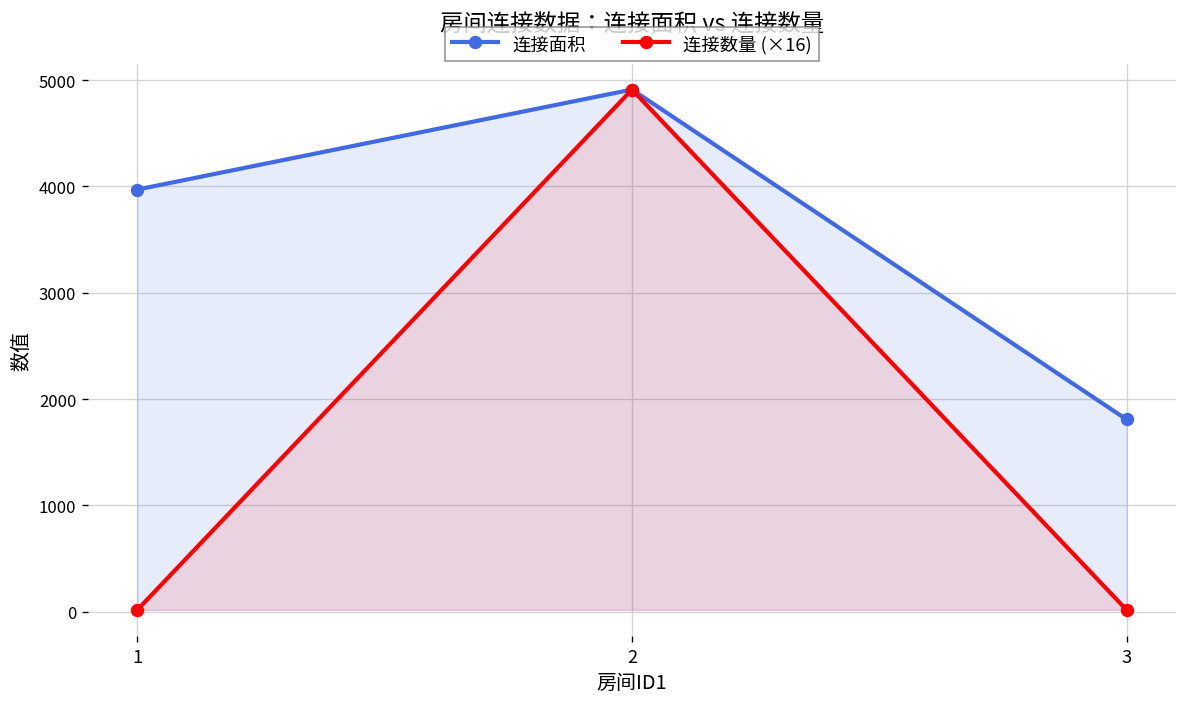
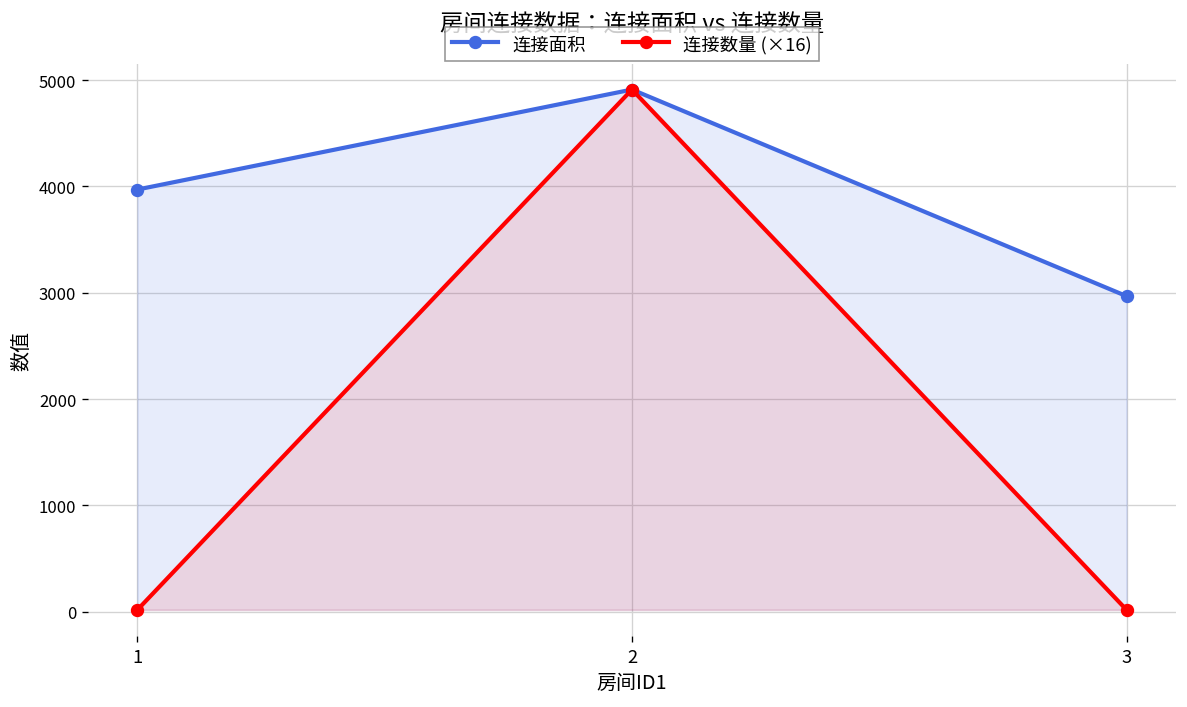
连接面积, 3: 1800 -> 3000
